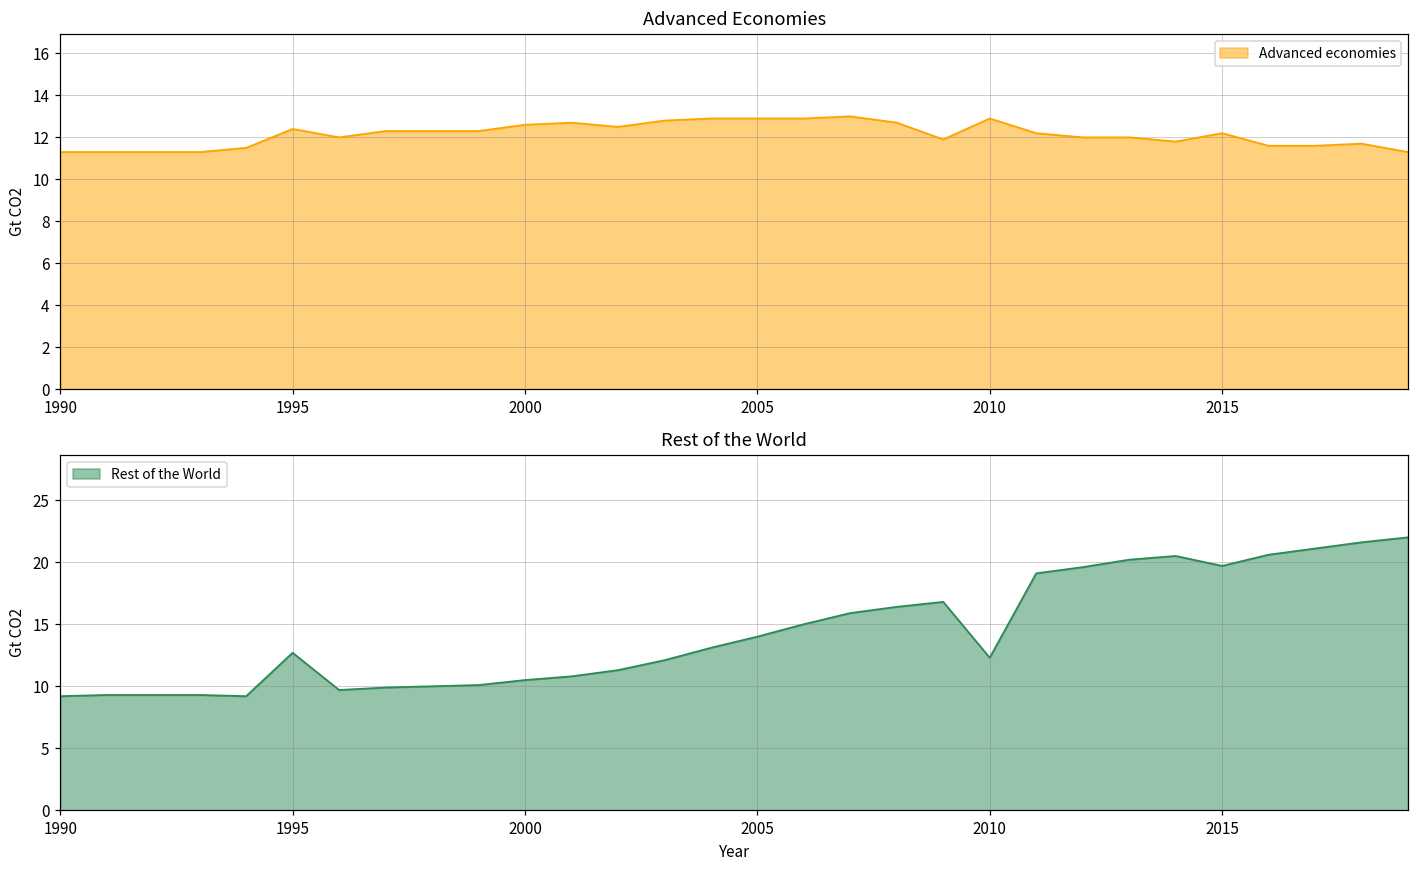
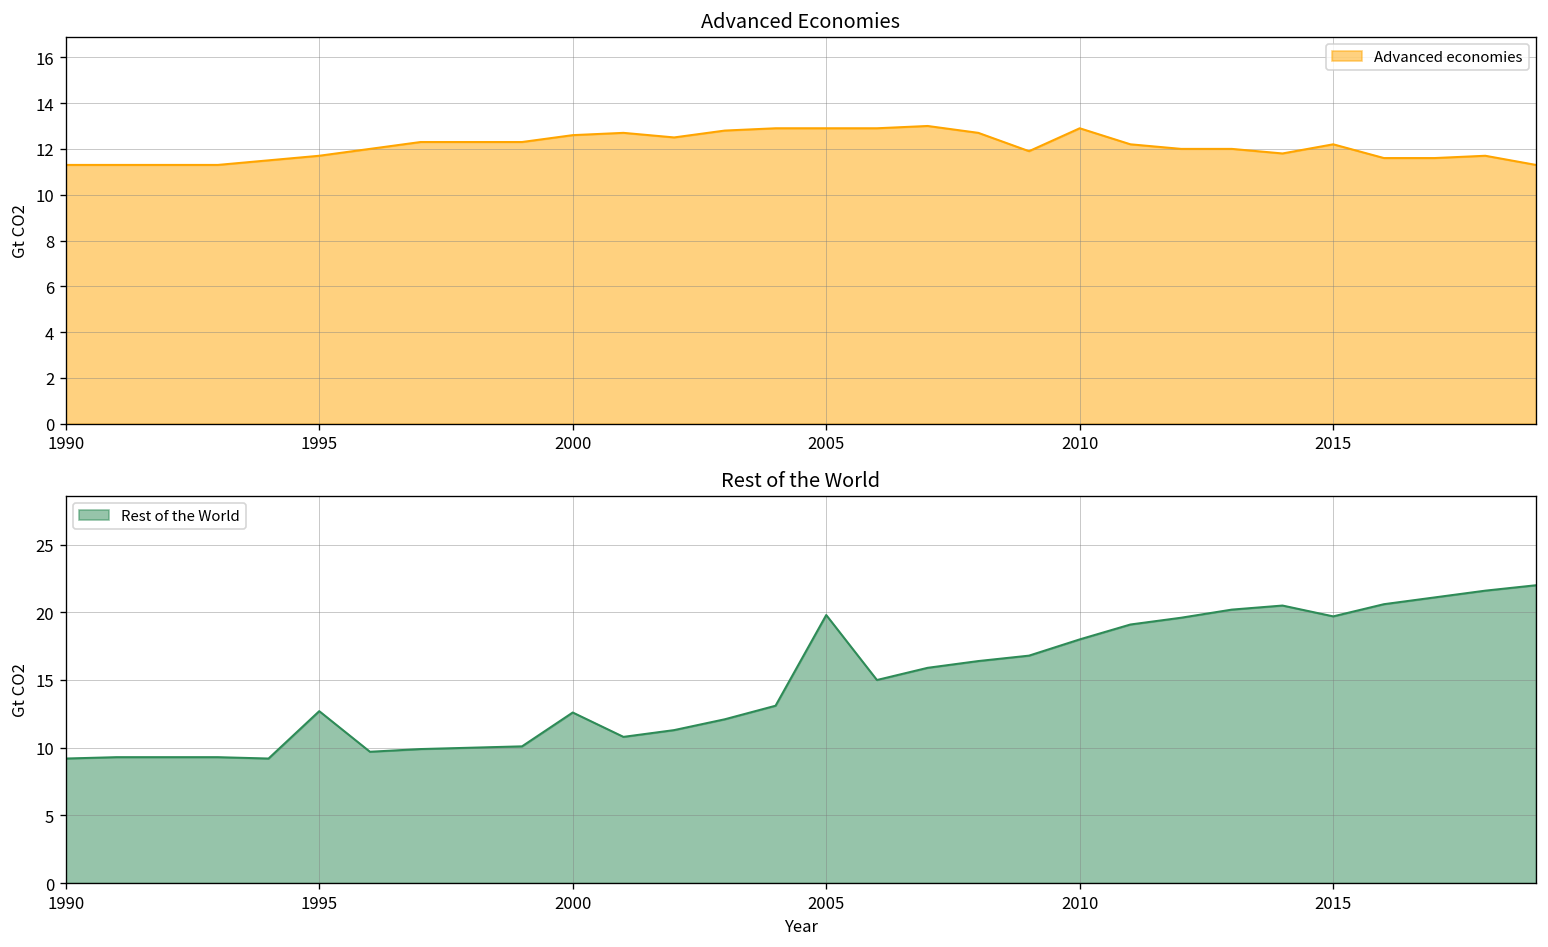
Advanced Economies, 1995: 12.4 -> 11.7
Rest of the World, 2000: 10.5 -> 12.6
Rest of the World, 2005: 14.0 -> 19.8
Rest of the World, 2010: 12.3 -> 18.0
